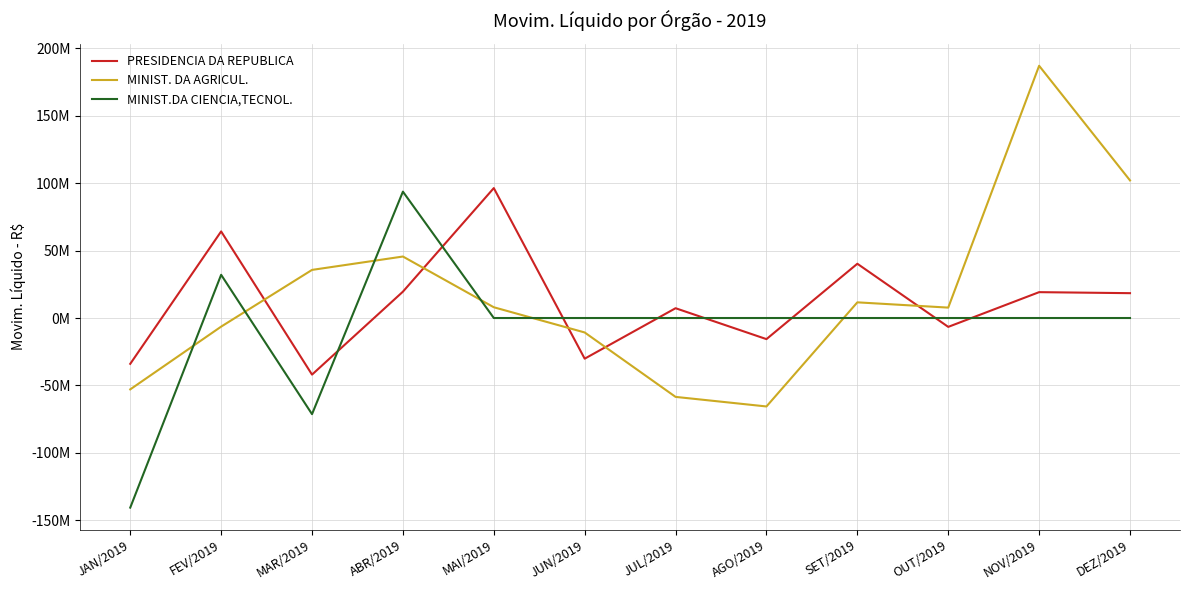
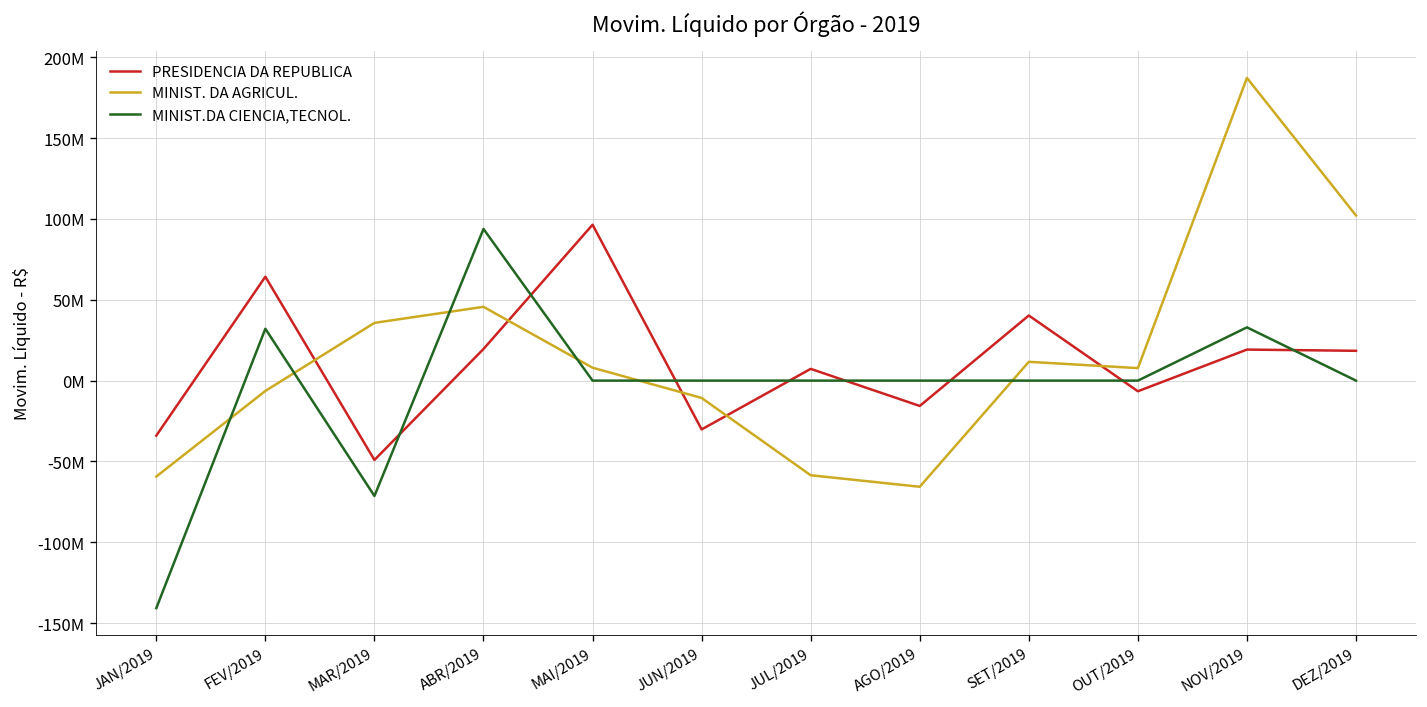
MINIST. DA AGRICUL., JAN/2019: -53000000 -> -59000000
PRESIDENCIA DA REPUBLICA, MAR/2019: -42000000 -> -49000000
MINIST.DA CIENCIA,TECNOL., NOV/2019: 0 -> 33000000
